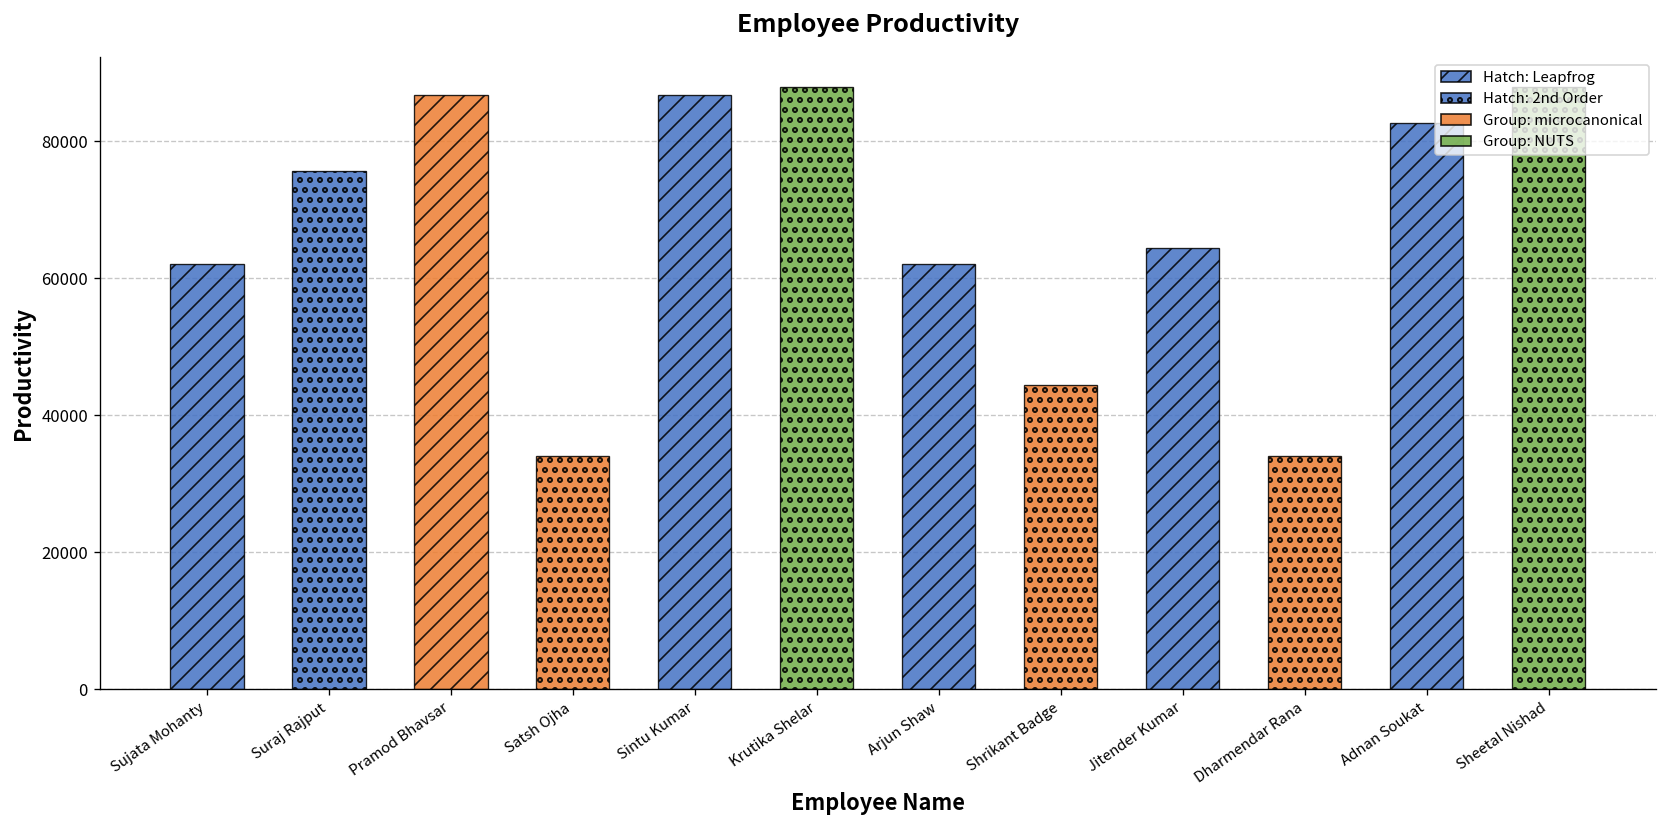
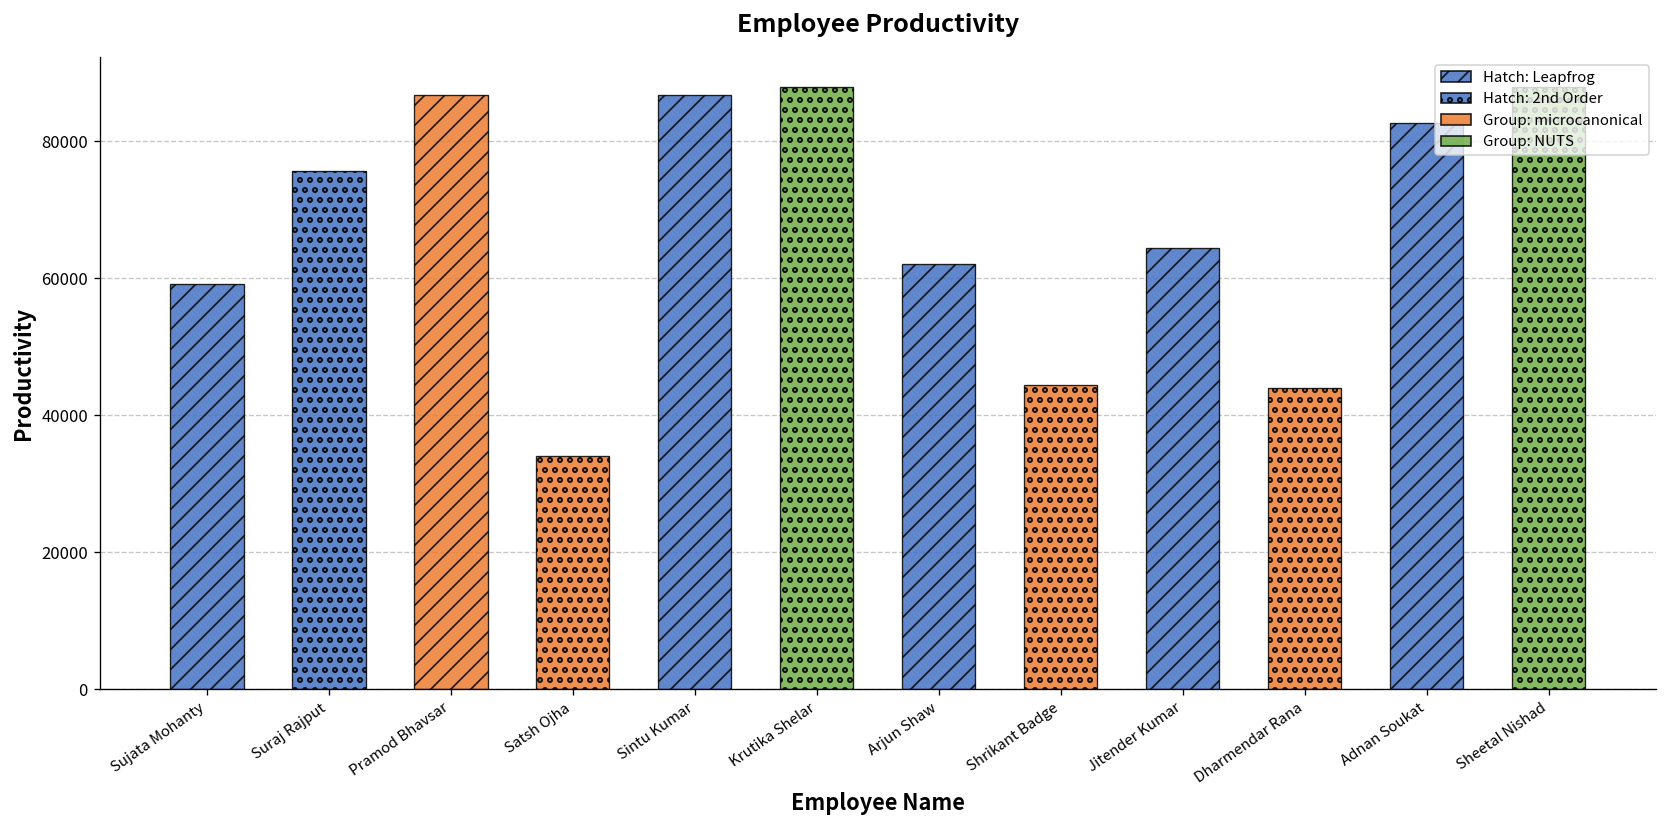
Sujata Mohanty: 62000 -> 59000
Dharmendar Rana: 34000 -> 44000
